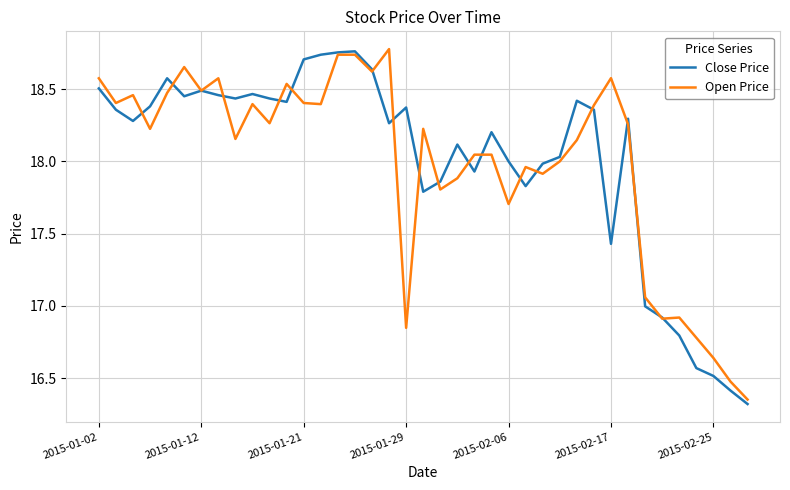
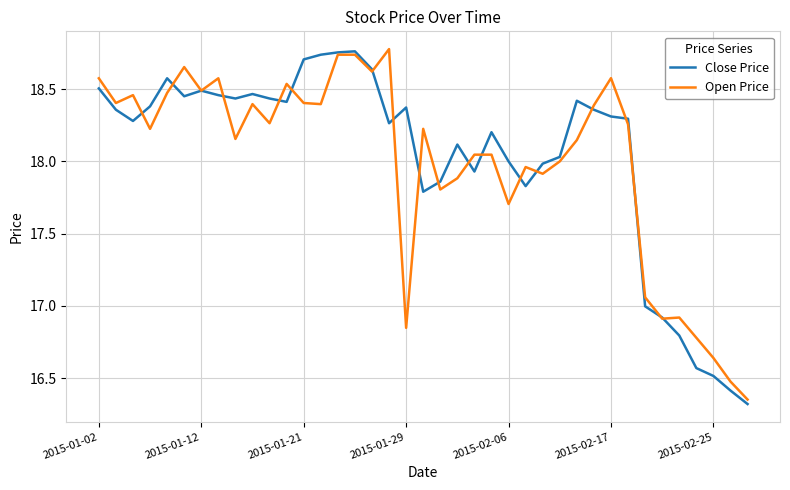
Close Price, 2015-02-17: 17.43 -> 18.31
